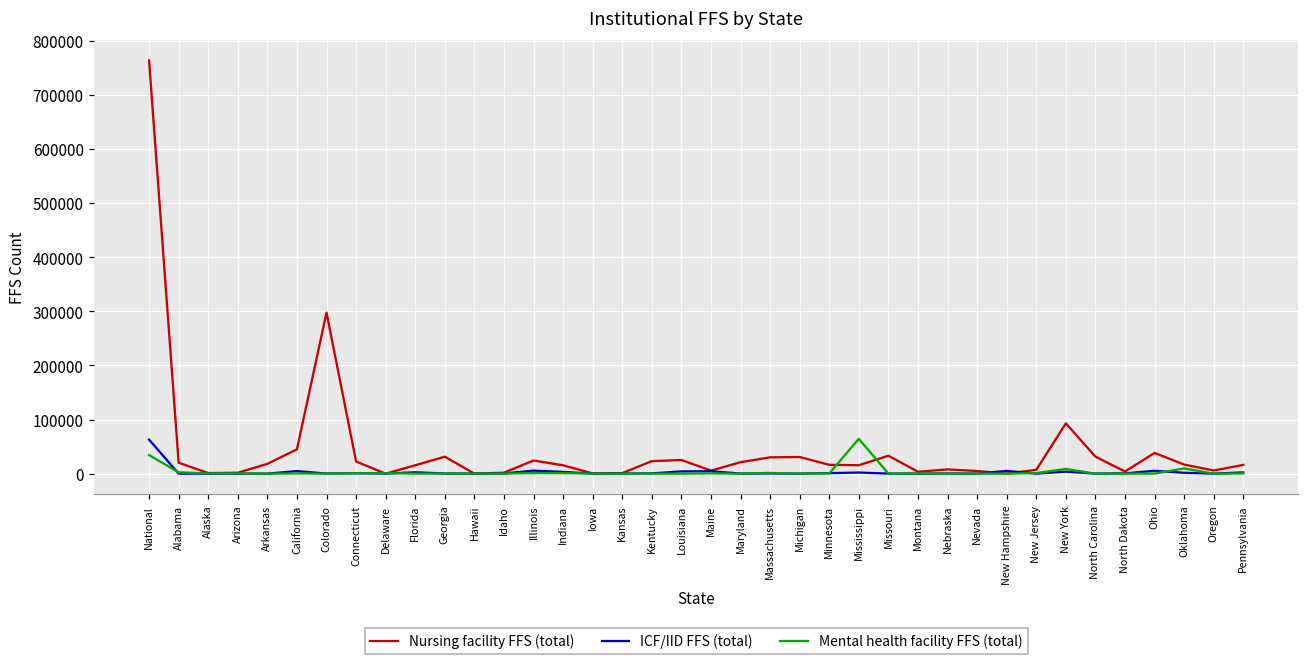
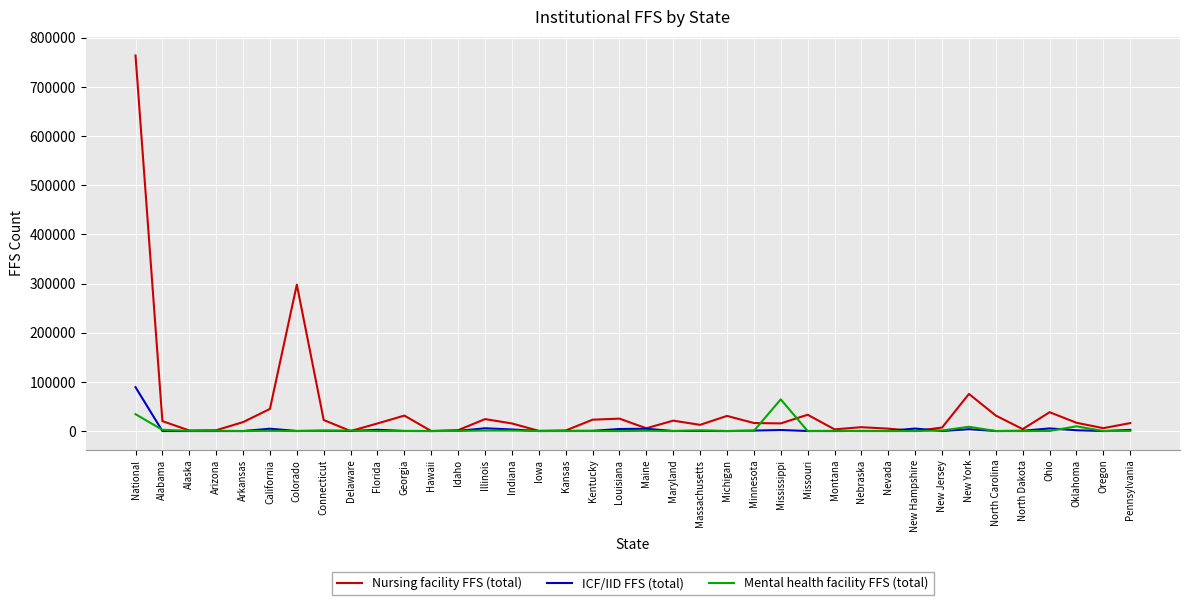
ICF/IID FFS (total), National: 60000 -> 90000
Nursing facility FFS (total), Massachusetts: 30000 -> 10000
Nursing facility FFS (total), New York: 90000 -> 80000
